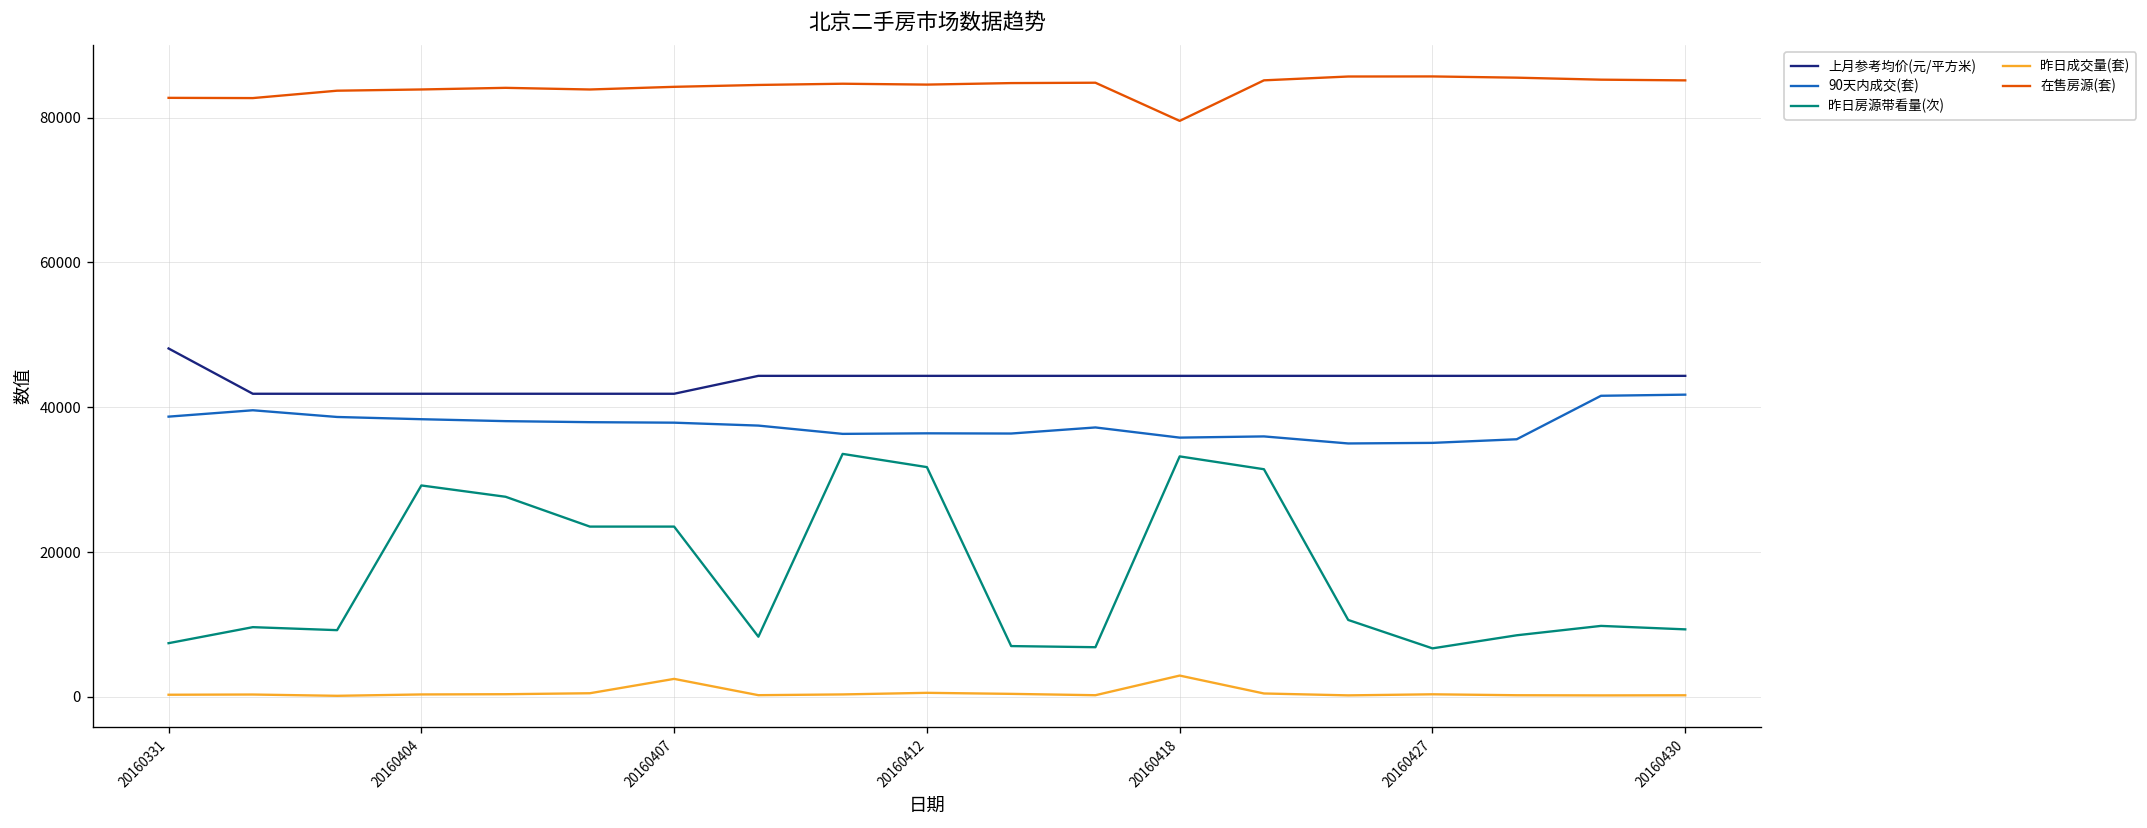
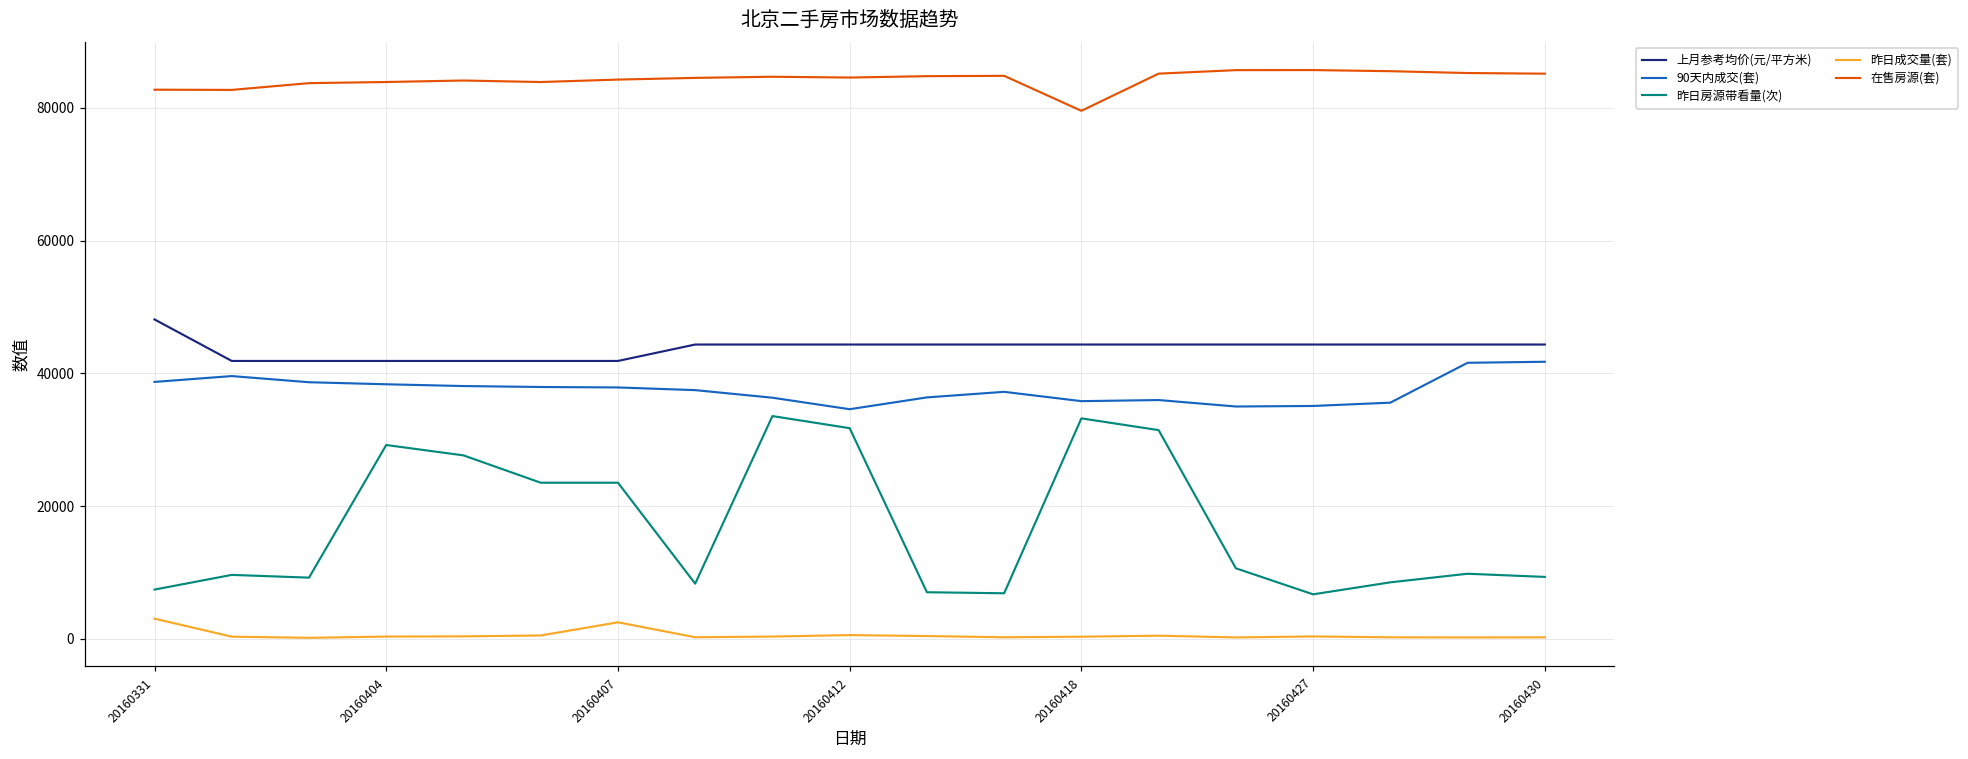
昨日成交量(套), 20160331: 0 -> 3000
90天内成交(套), 20160412: 36000 -> 35000
昨日成交量(套), 20160418: 3000 -> 0
